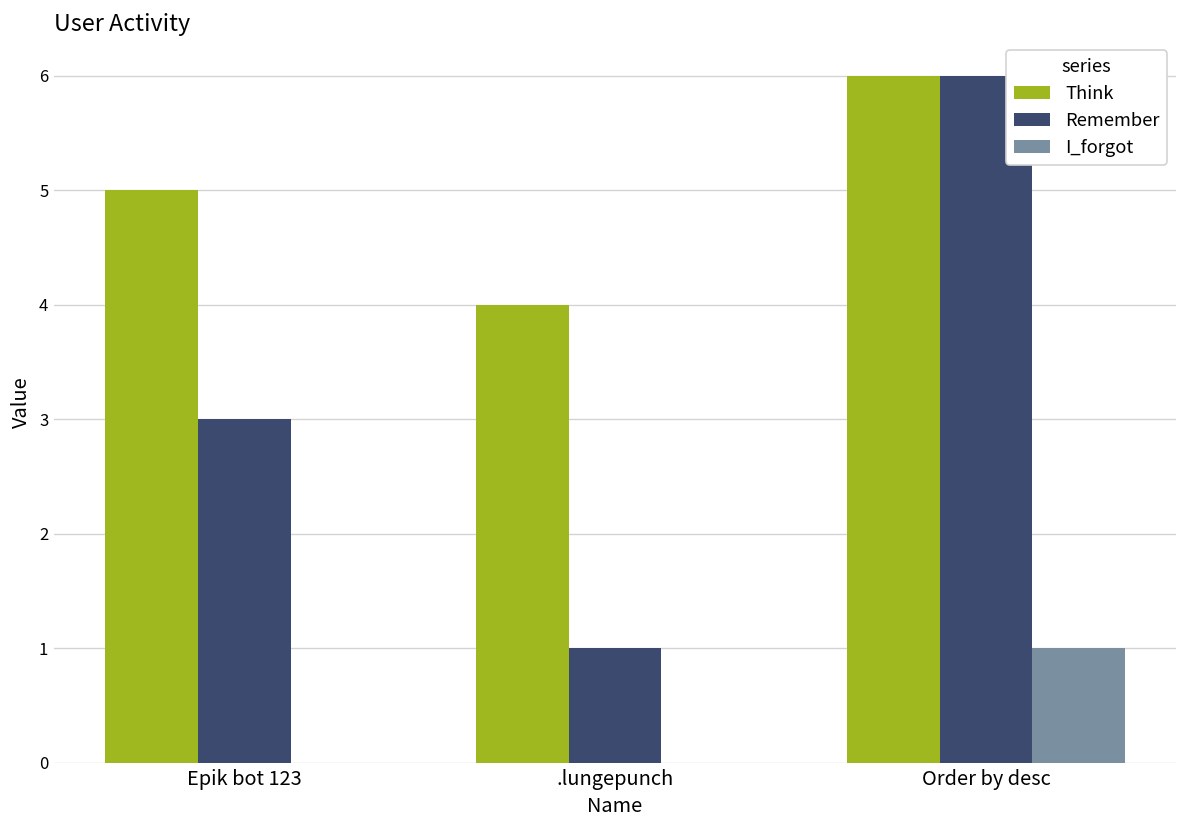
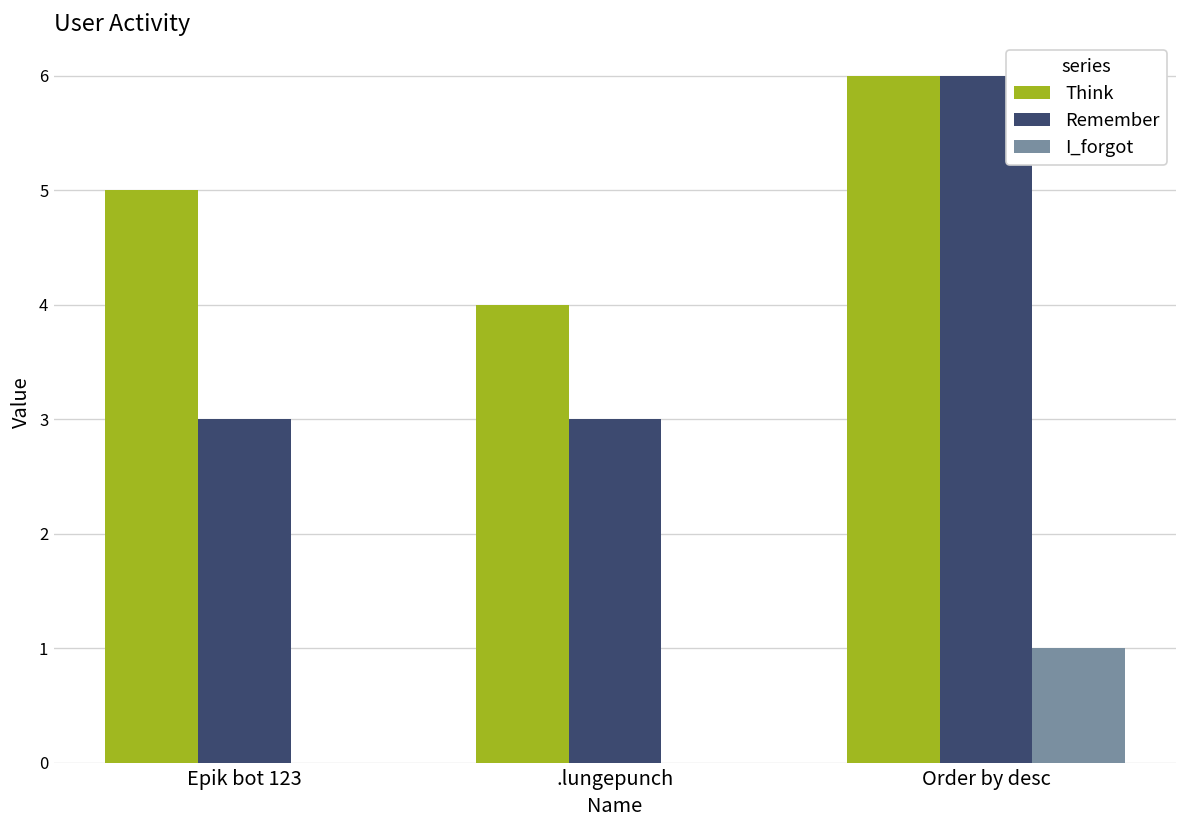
Remember, .lungepunch: 1 -> 3
